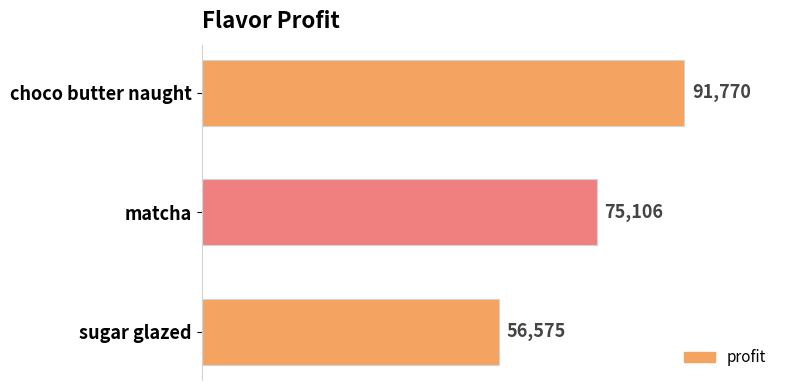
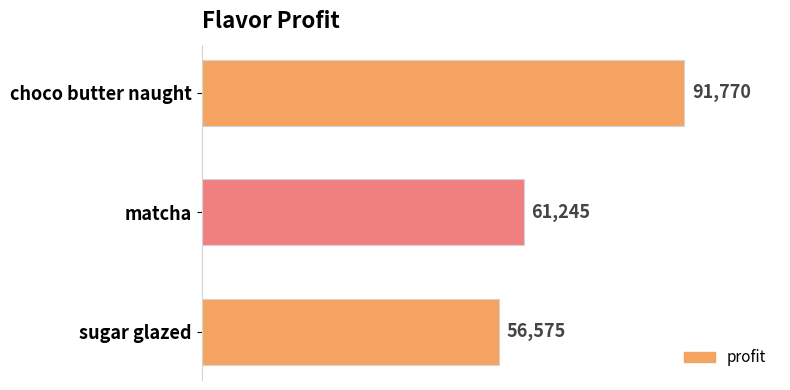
matcha: 75,106 -> 61,245
